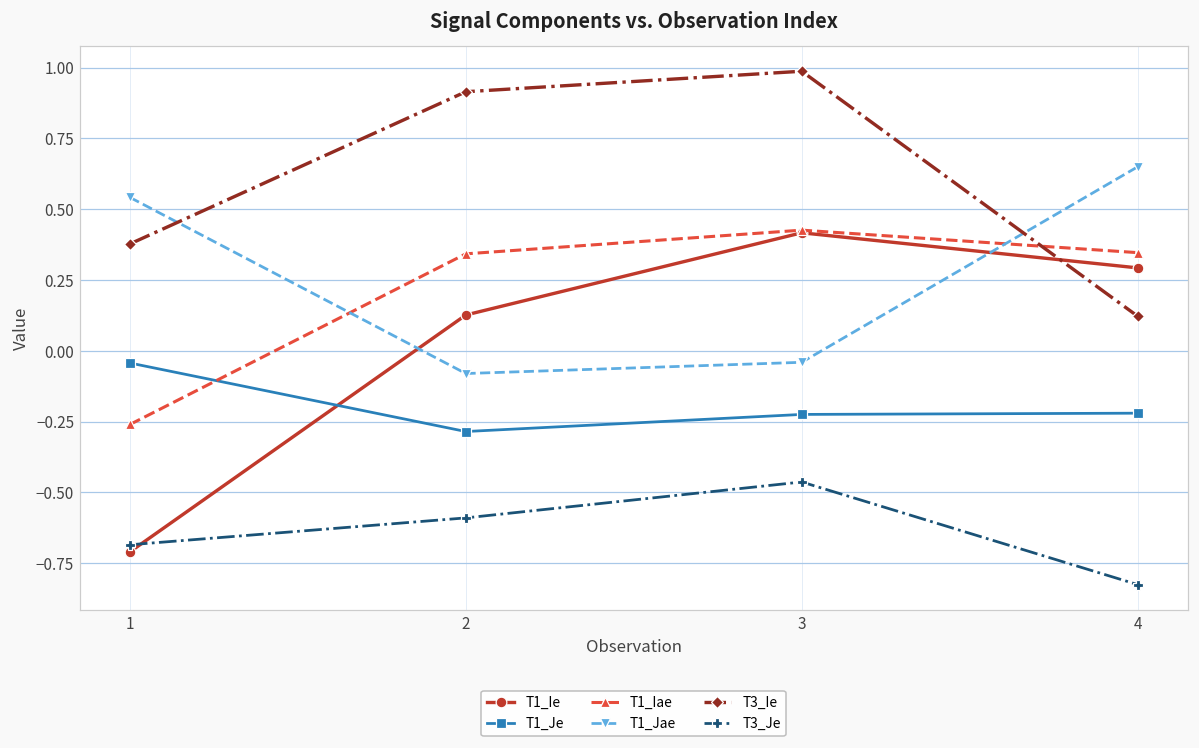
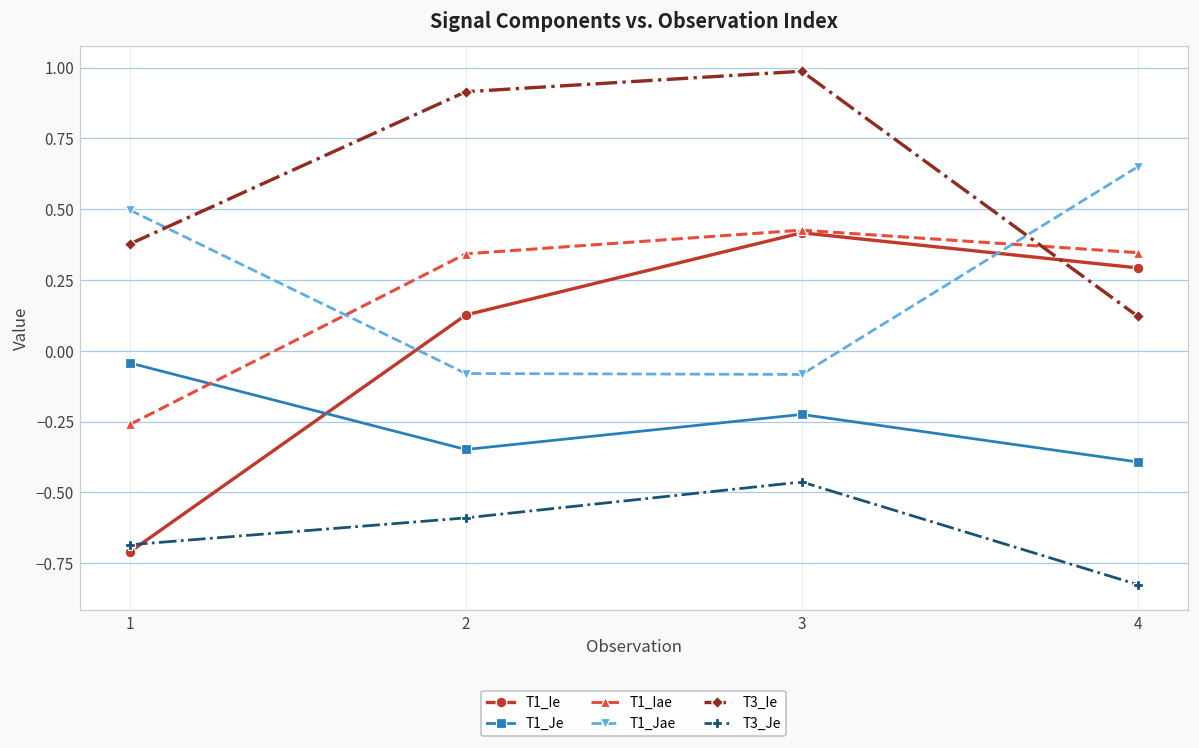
T1_Jae, 1: 0.54 -> 0.50
T1_Je, 2: -0.29 -> -0.35
T1_Jae, 3: -0.04 -> -0.08
T1_Je, 4: -0.22 -> -0.39
